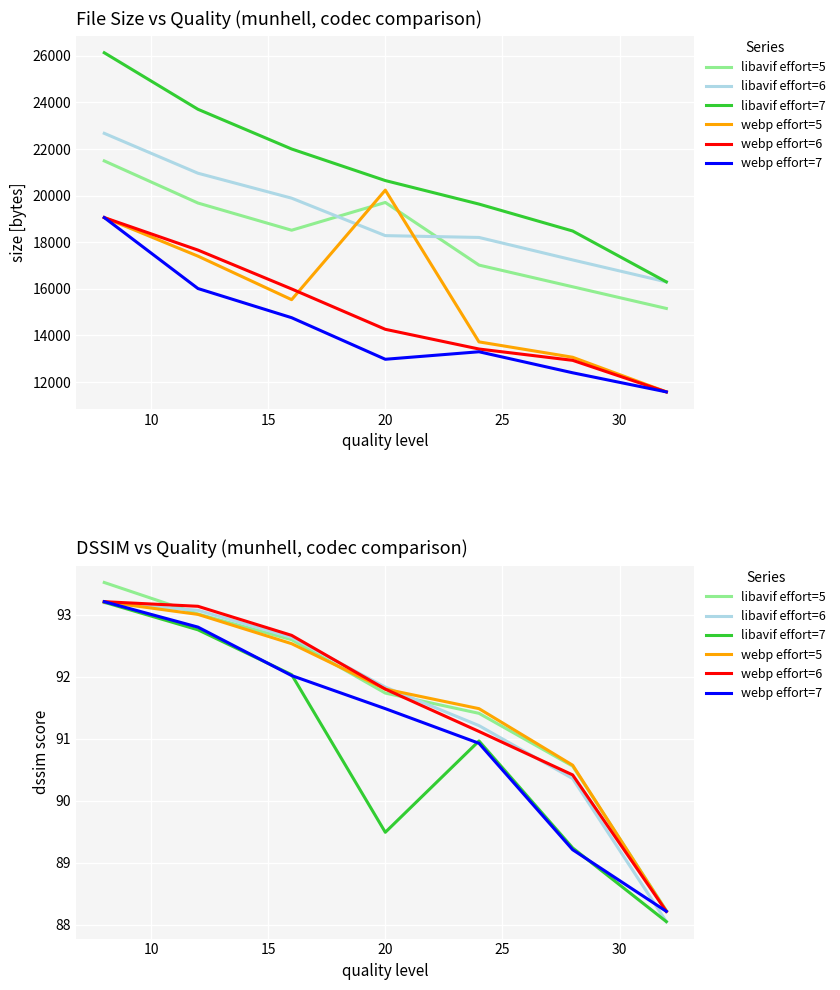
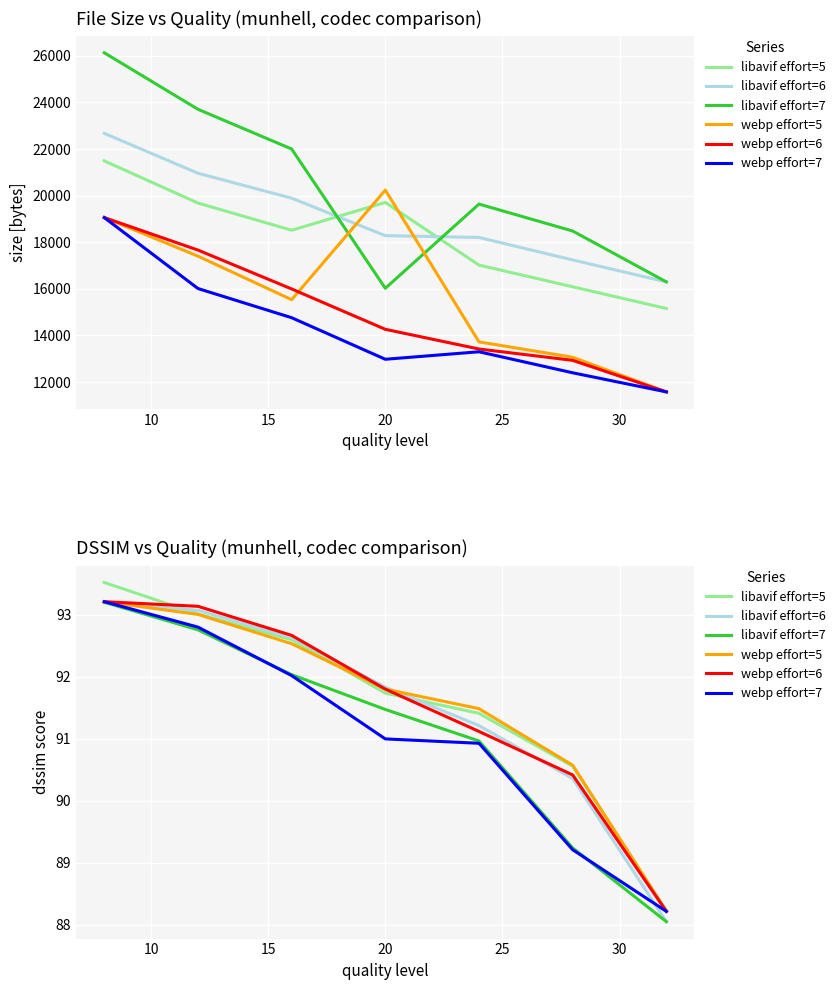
File Size vs Quality (munhell, codec comparison), libavif effort=7, 20: 20600 -> 16000
DSSIM vs Quality (munhell, codec comparison), libavif effort=7, 20: 89.5 -> 91.5
DSSIM vs Quality (munhell, codec comparison), webp effort=7, 20: 91.5 -> 91.0
